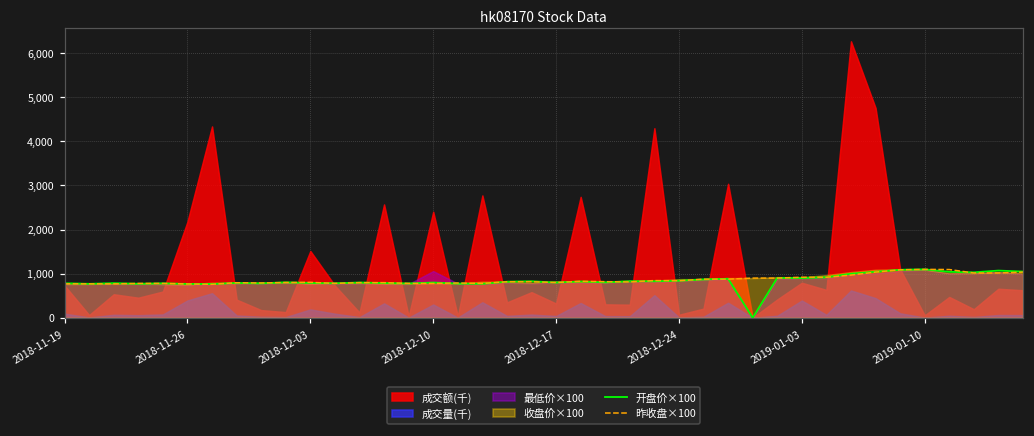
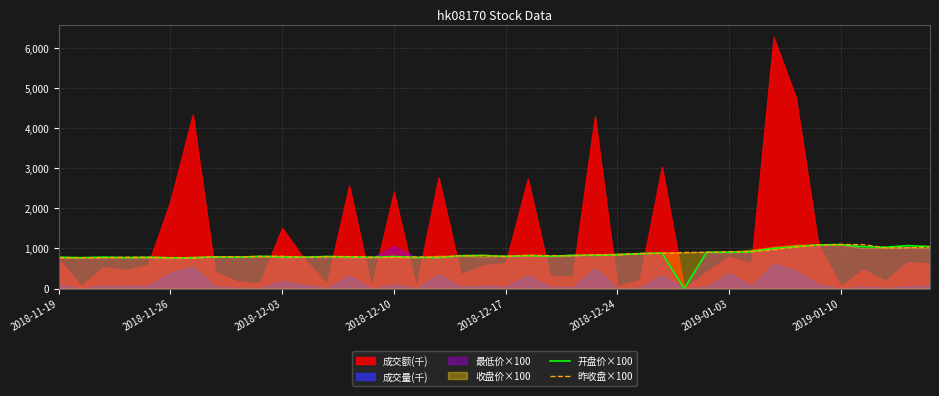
成交量(千), 2018-12-10: 300 -> 100
成交额(千), 2018-12-17: 300 -> 600
